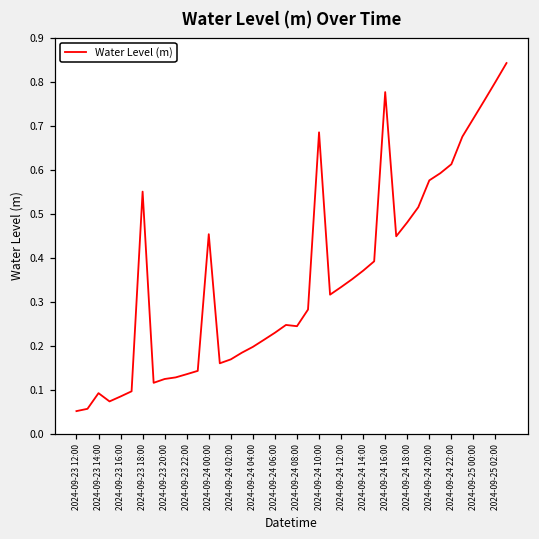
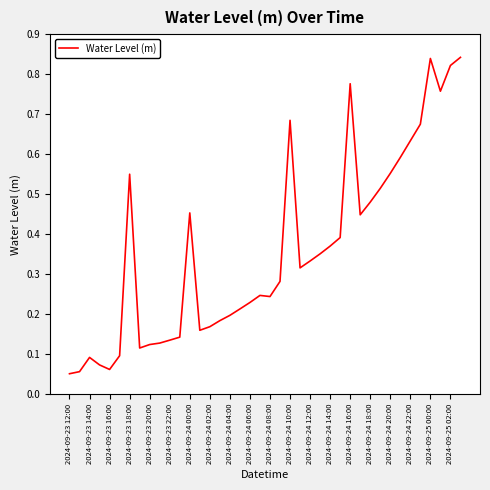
2024-09-23 16:00: 0.08 -> 0.06
2024-09-24 20:00: 0.58 -> 0.55
2024-09-24 22:00: 0.61 -> 0.63
2024-09-25 00:00: 0.72 -> 0.84
2024-09-25 02:00: 0.80 -> 0.82
